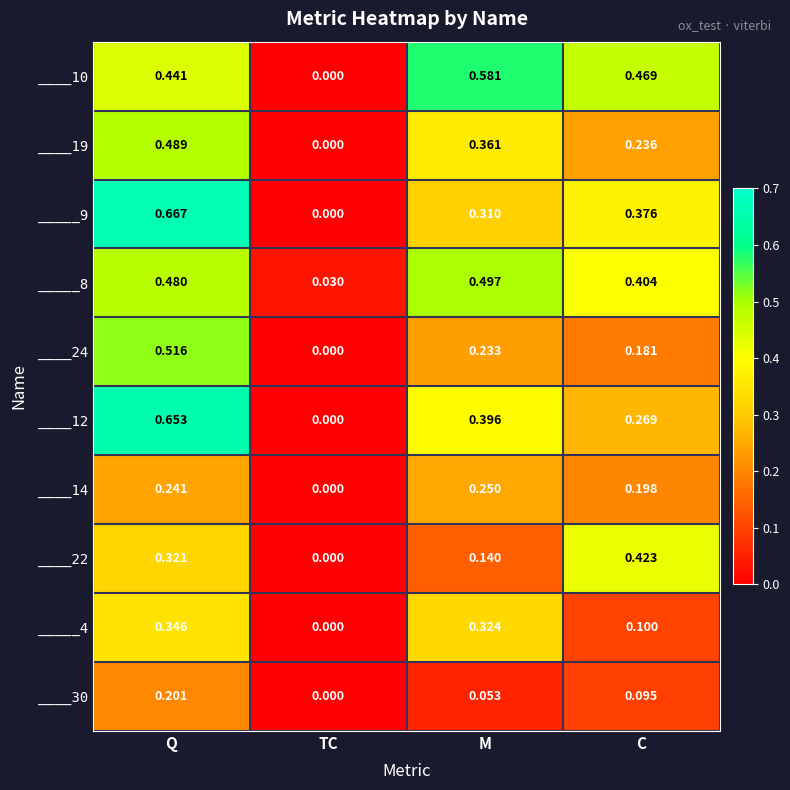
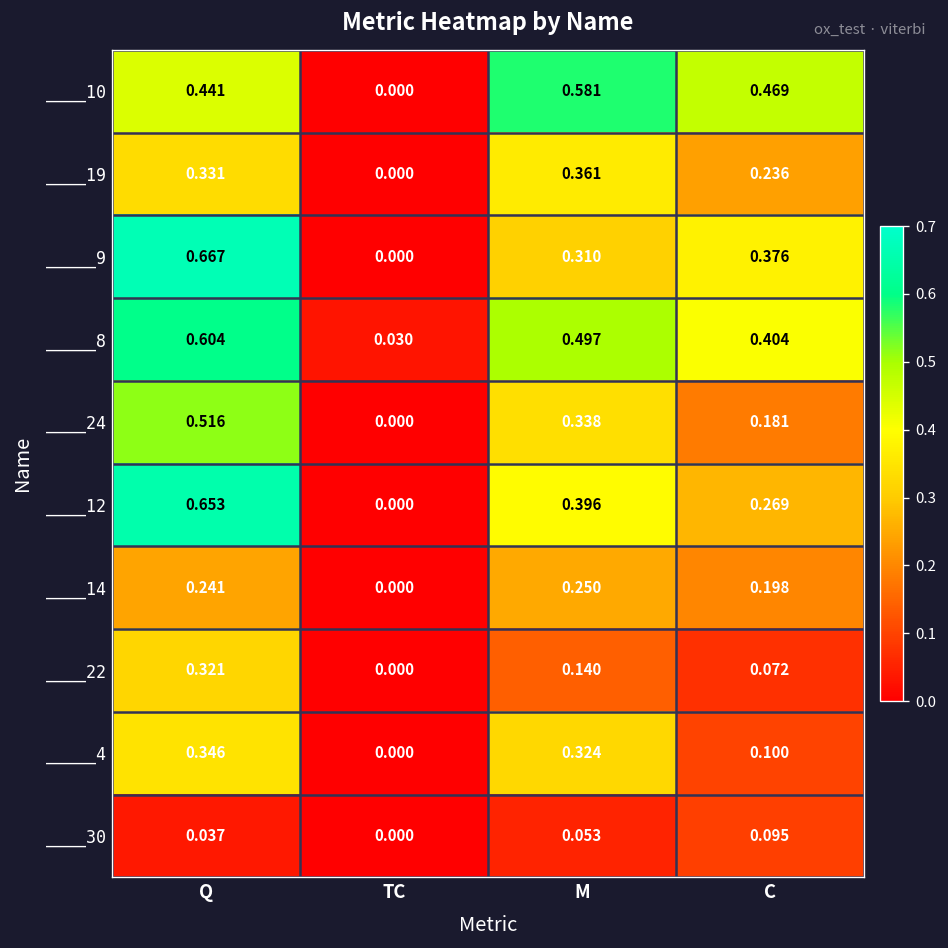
____19, Q: 0.489 -> 0.331
_____8, Q: 0.480 -> 0.604
____24, M: 0.233 -> 0.338
____22, C: 0.423 -> 0.072
____30, Q: 0.201 -> 0.037
